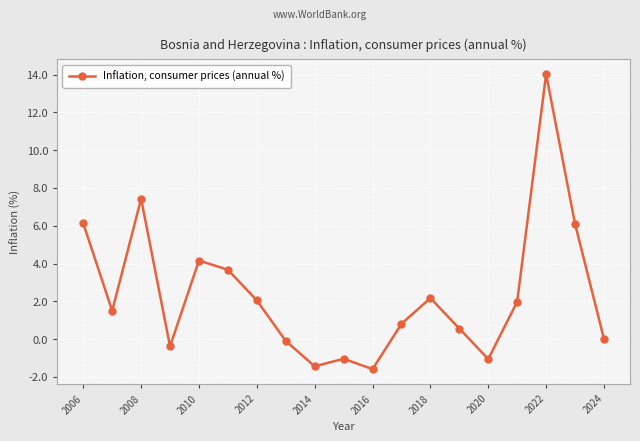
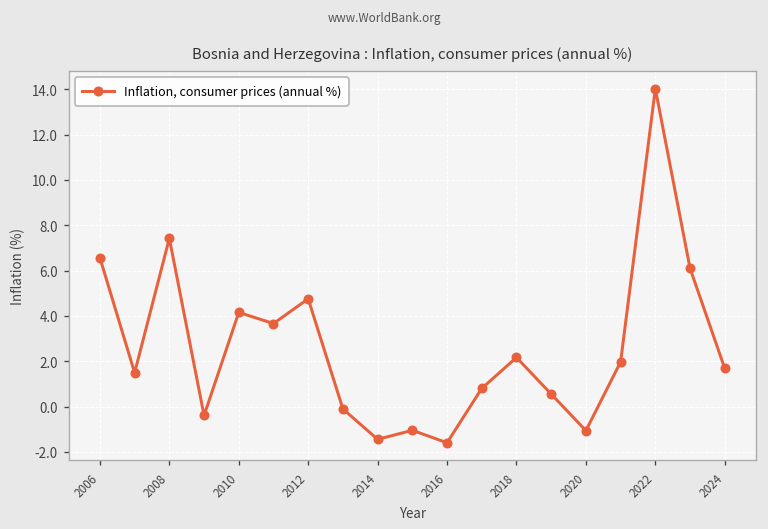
2006: 6.1 -> 6.6
2012: 2.1 -> 4.8
2024: 0.0 -> 1.7
